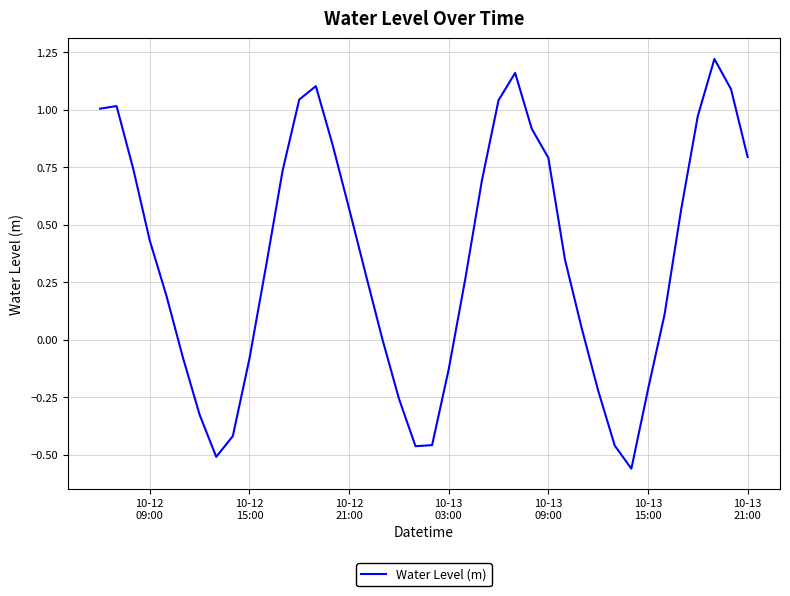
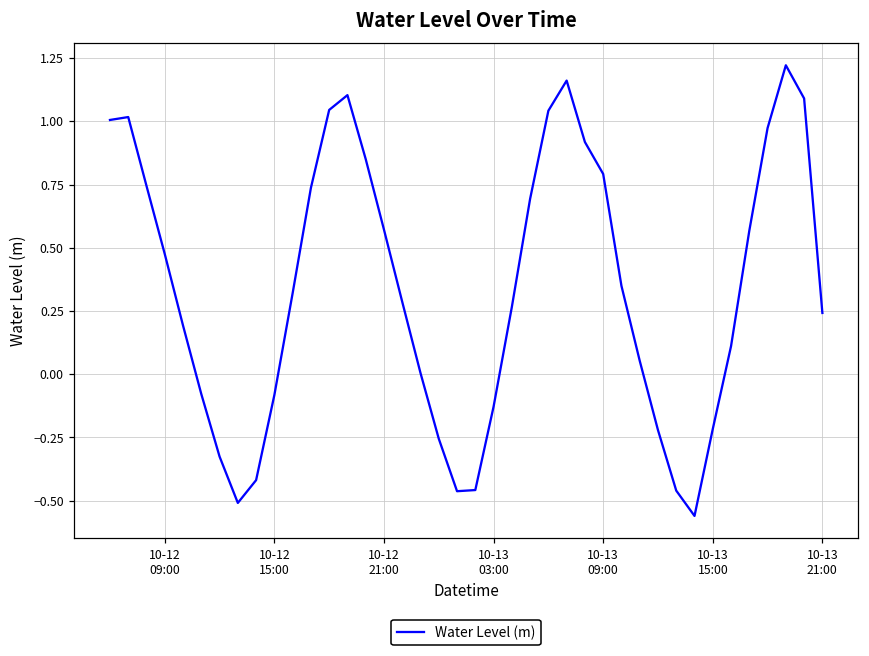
10-12 09:00: 0.43 -> 0.48
10-13 21:00: 0.80 -> 0.24
